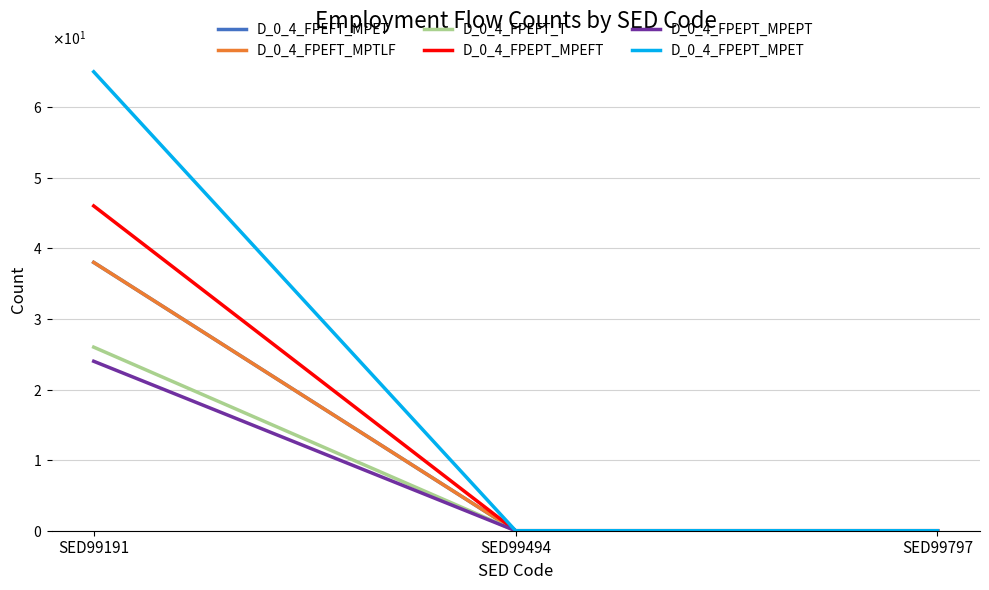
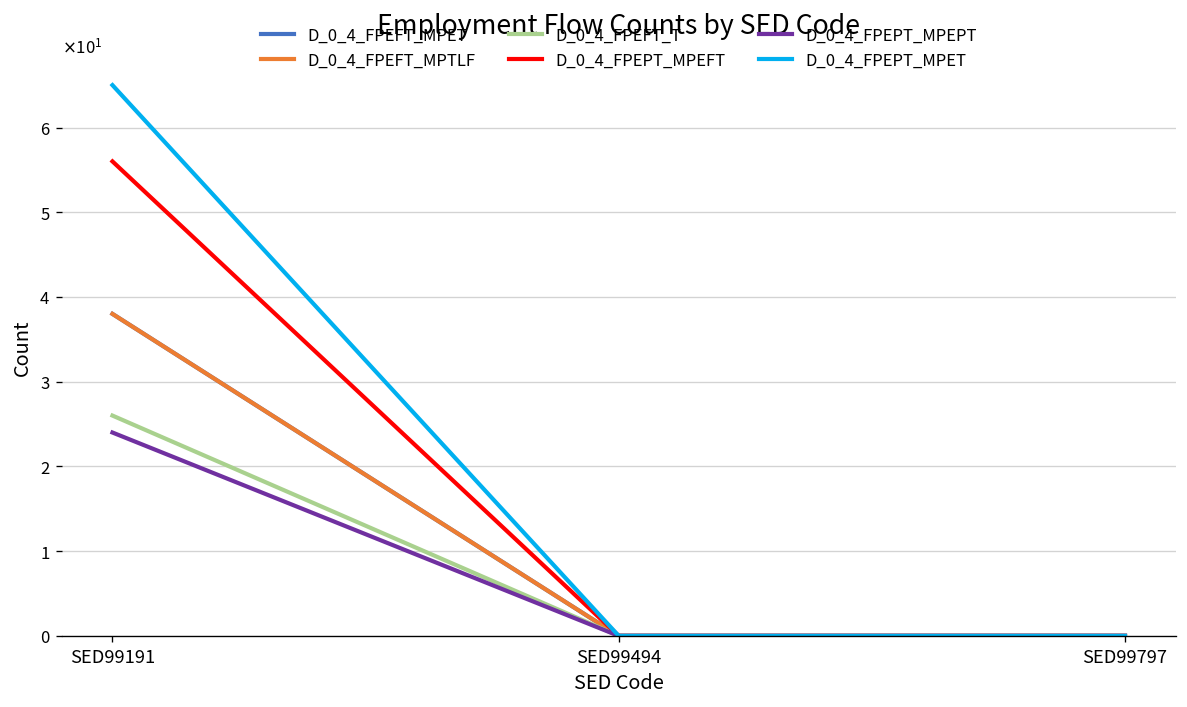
D_0_4_FPEPT_MPEFT, SED99191: 46 -> 56
